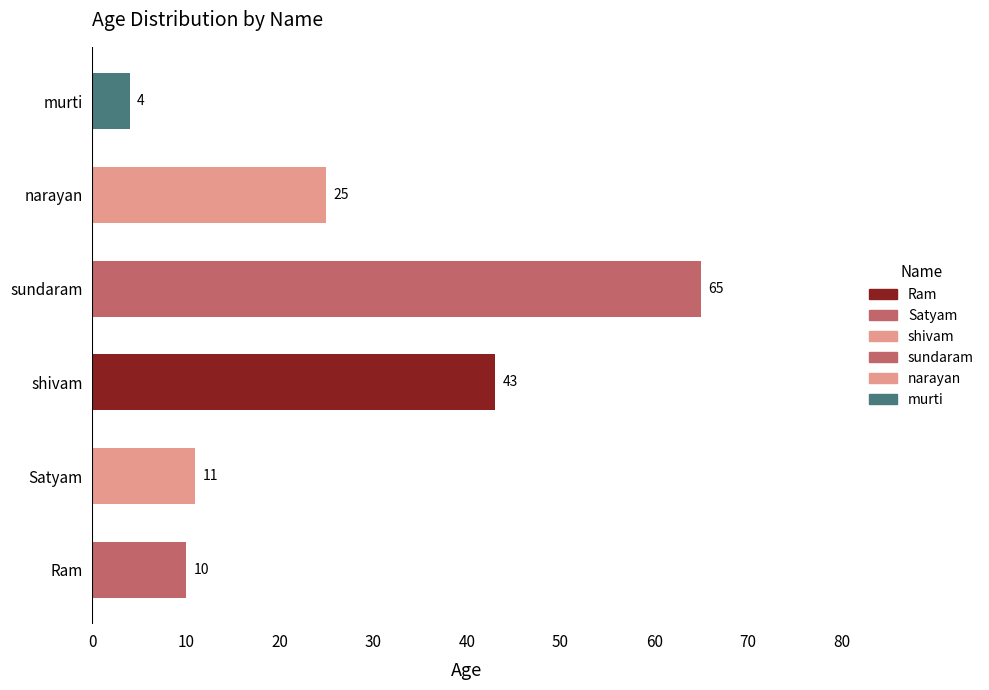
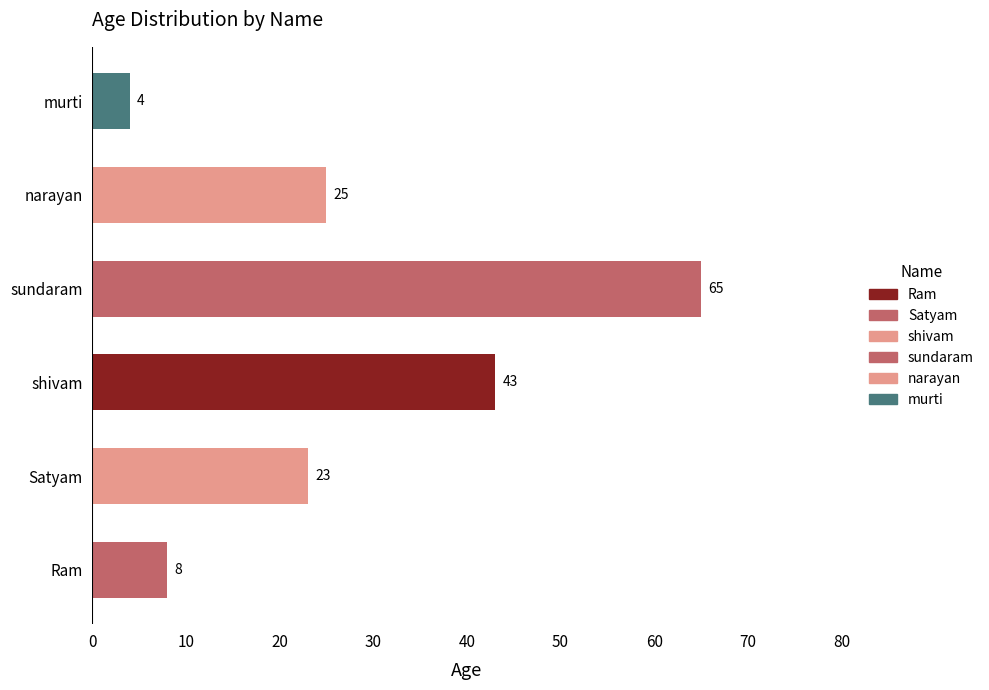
Satyam: 11 -> 23
Ram: 10 -> 8
